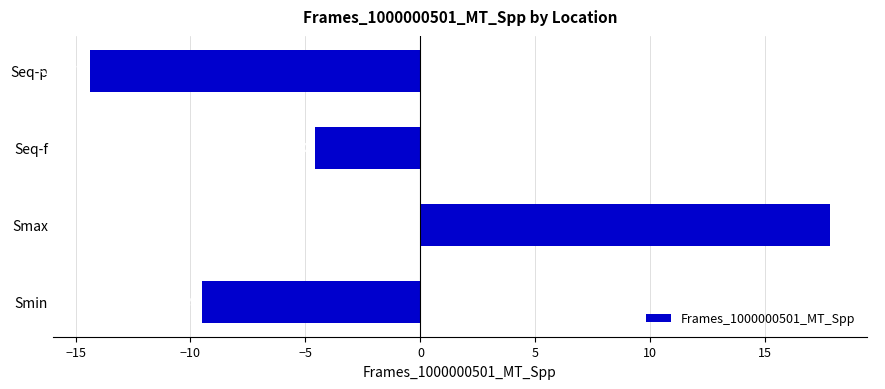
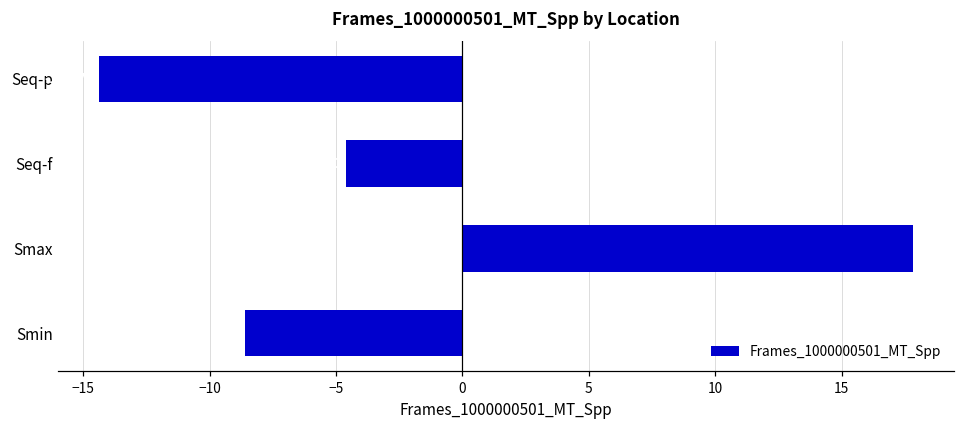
Smin: -9.5 -> -8.6
